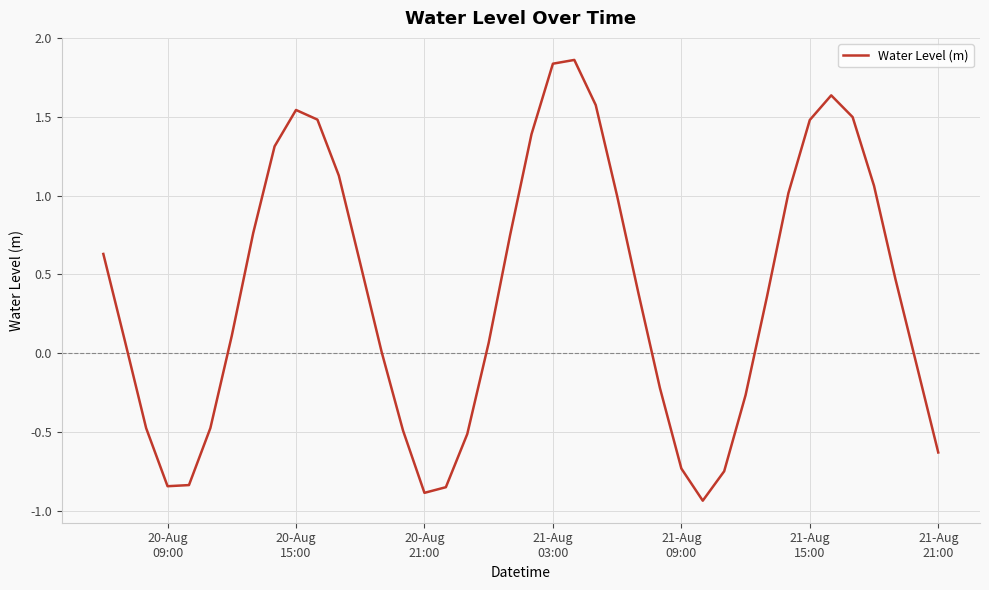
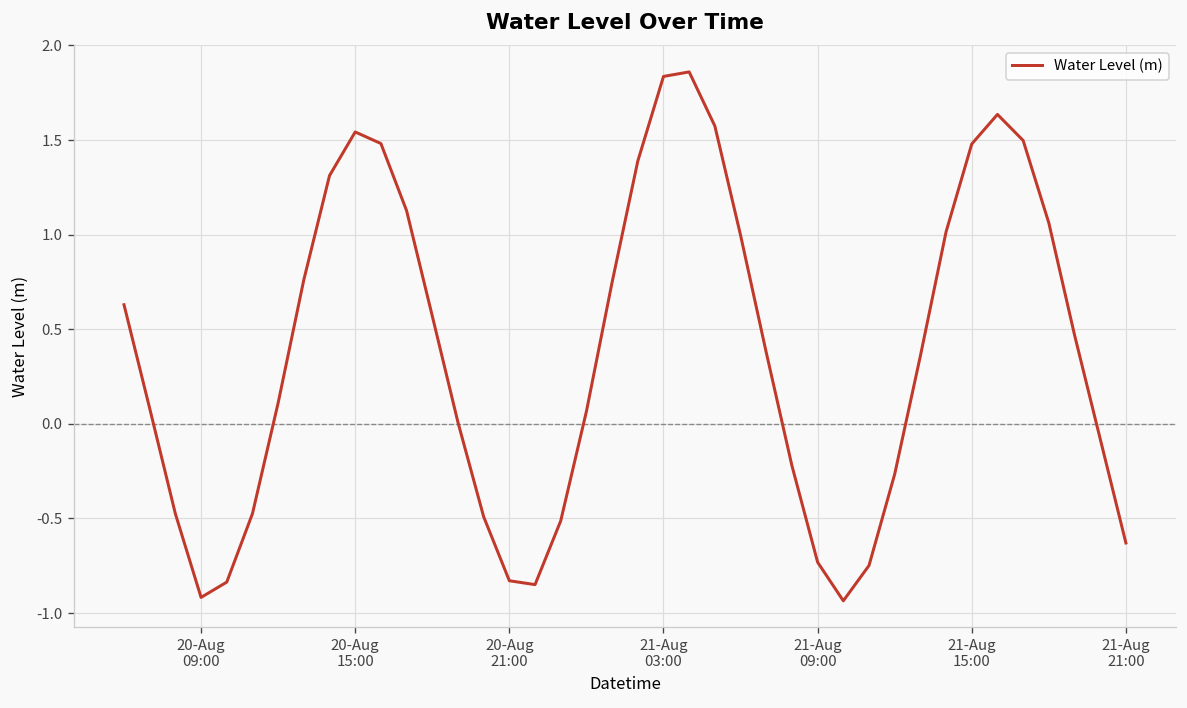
20-Aug 09:00: -0.84 -> -0.92
20-Aug 21:00: -0.89 -> -0.83
